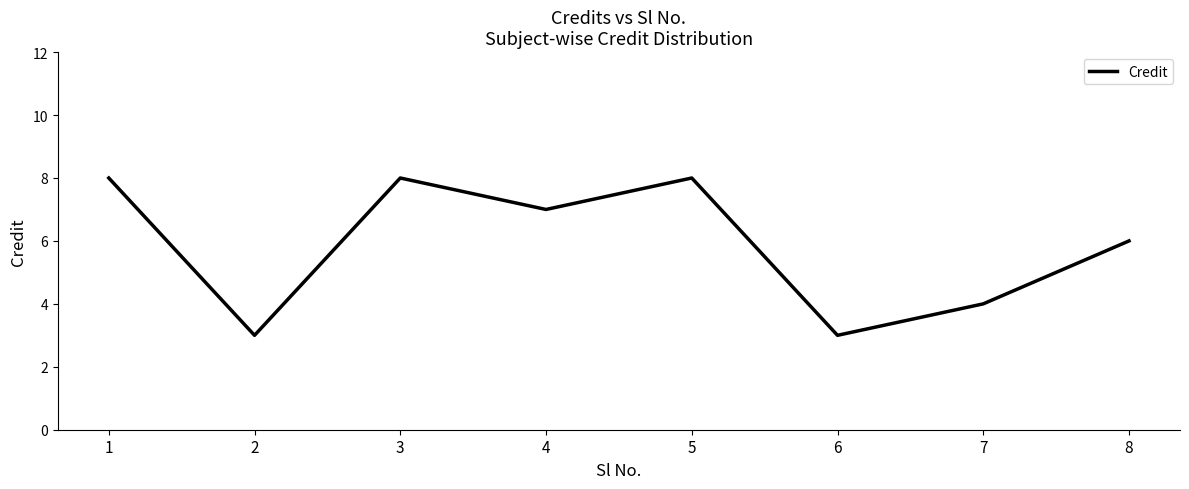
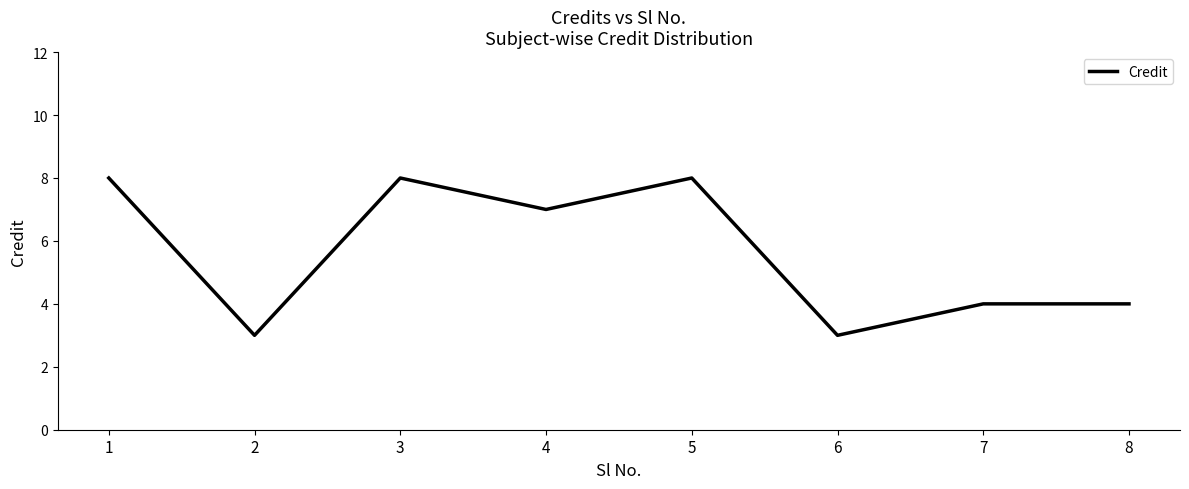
8: 6 -> 4
